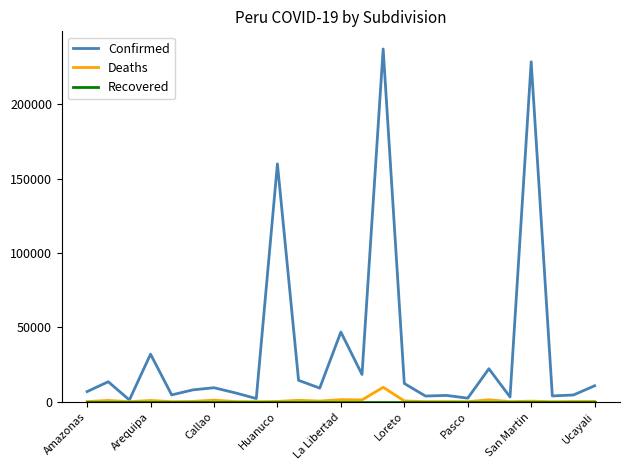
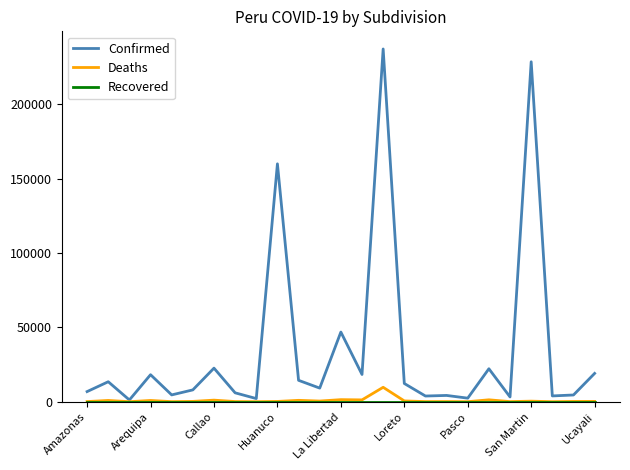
Confirmed, Arequipa: 32000 -> 18000
Confirmed, Callao: 9000 -> 23000
Confirmed, Ucayali: 11000 -> 19000
